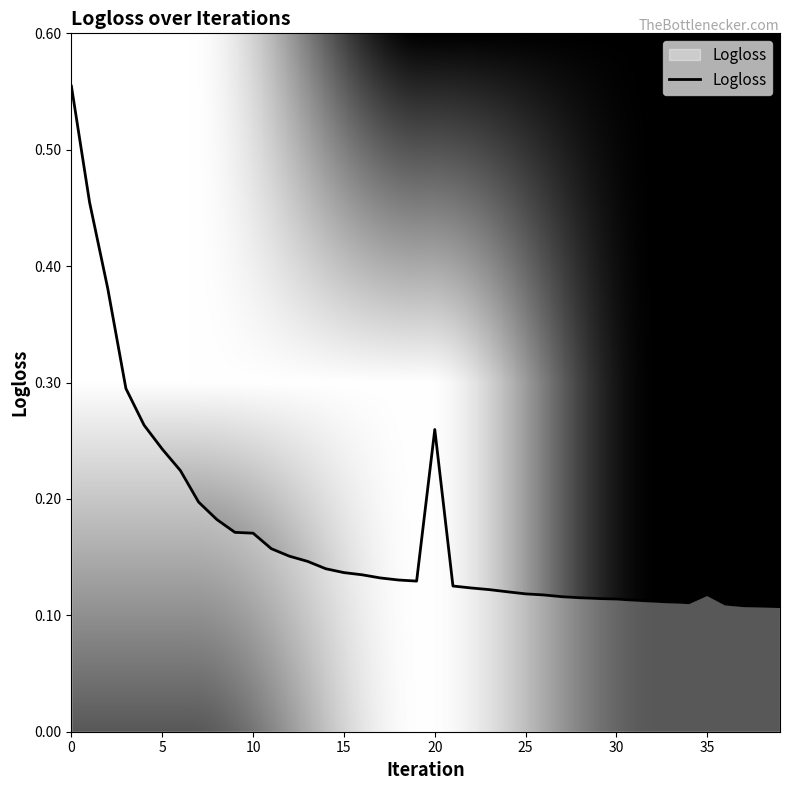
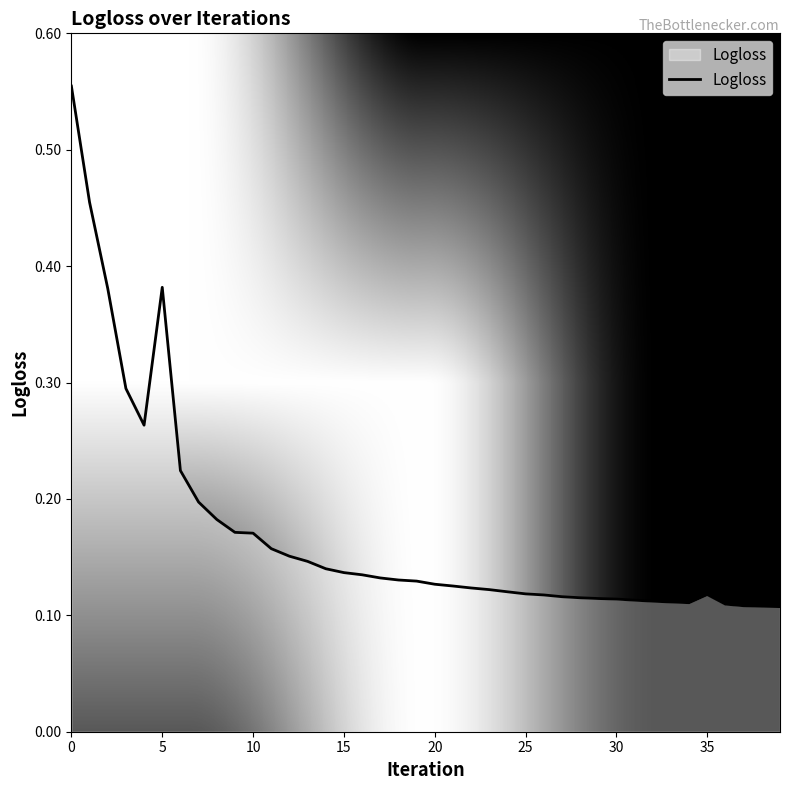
5: 0.243 -> 0.382
20: 0.260 -> 0.127
